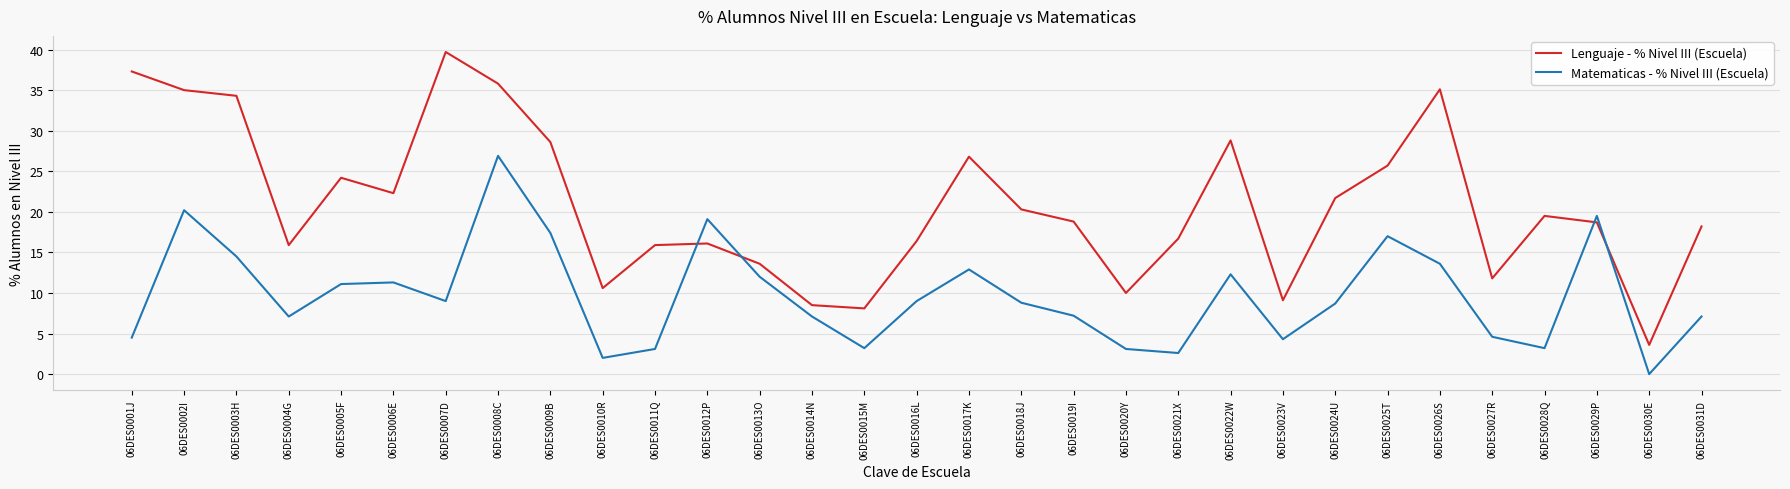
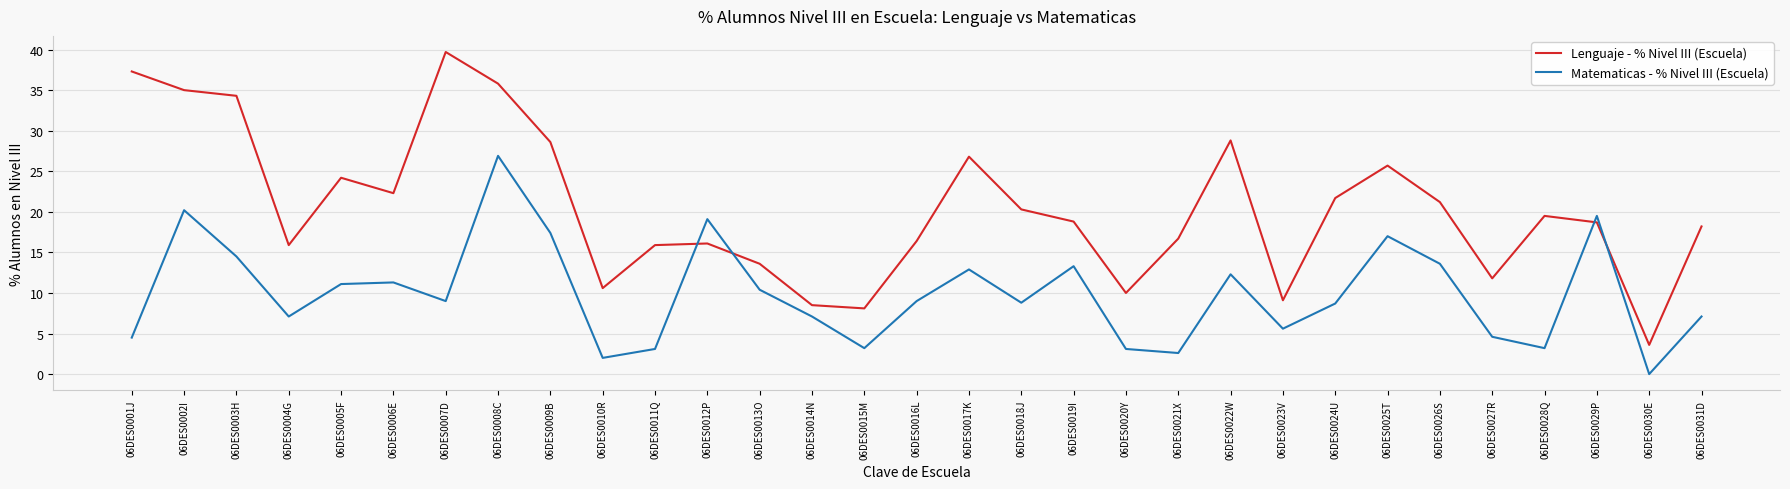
Matematicas - % Nivel III (Escuela), 06DES0013O: 12 -> 10
Matematicas - % Nivel III (Escuela), 06DES0019I: 7 -> 13
Matematicas - % Nivel III (Escuela), 06DES0023V: 4 -> 6
Lenguaje - % Nivel III (Escuela), 06DES0026S: 35 -> 21
